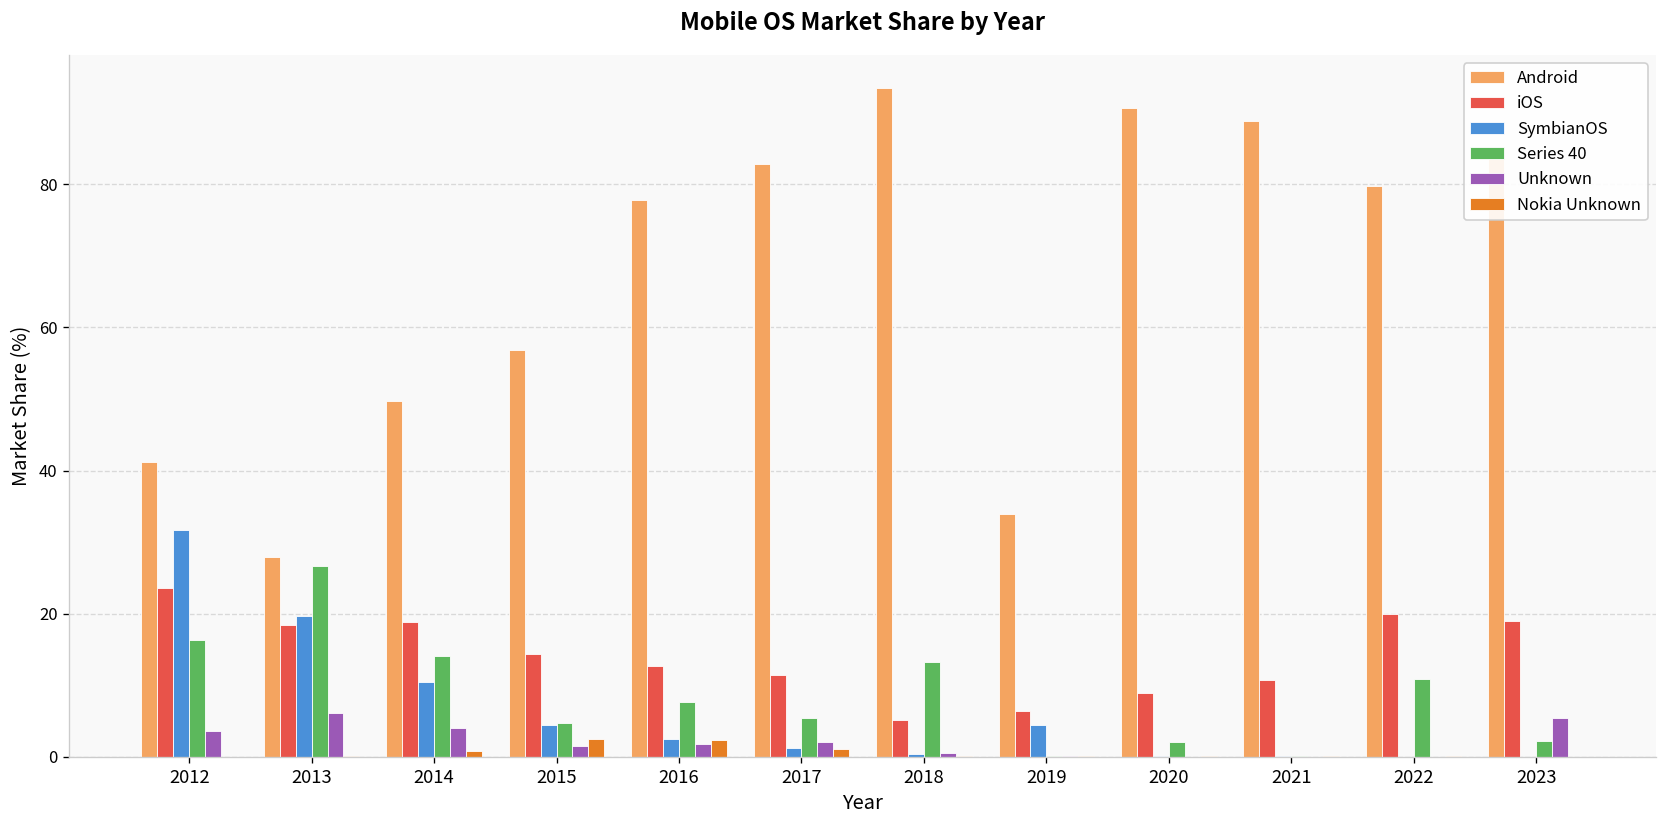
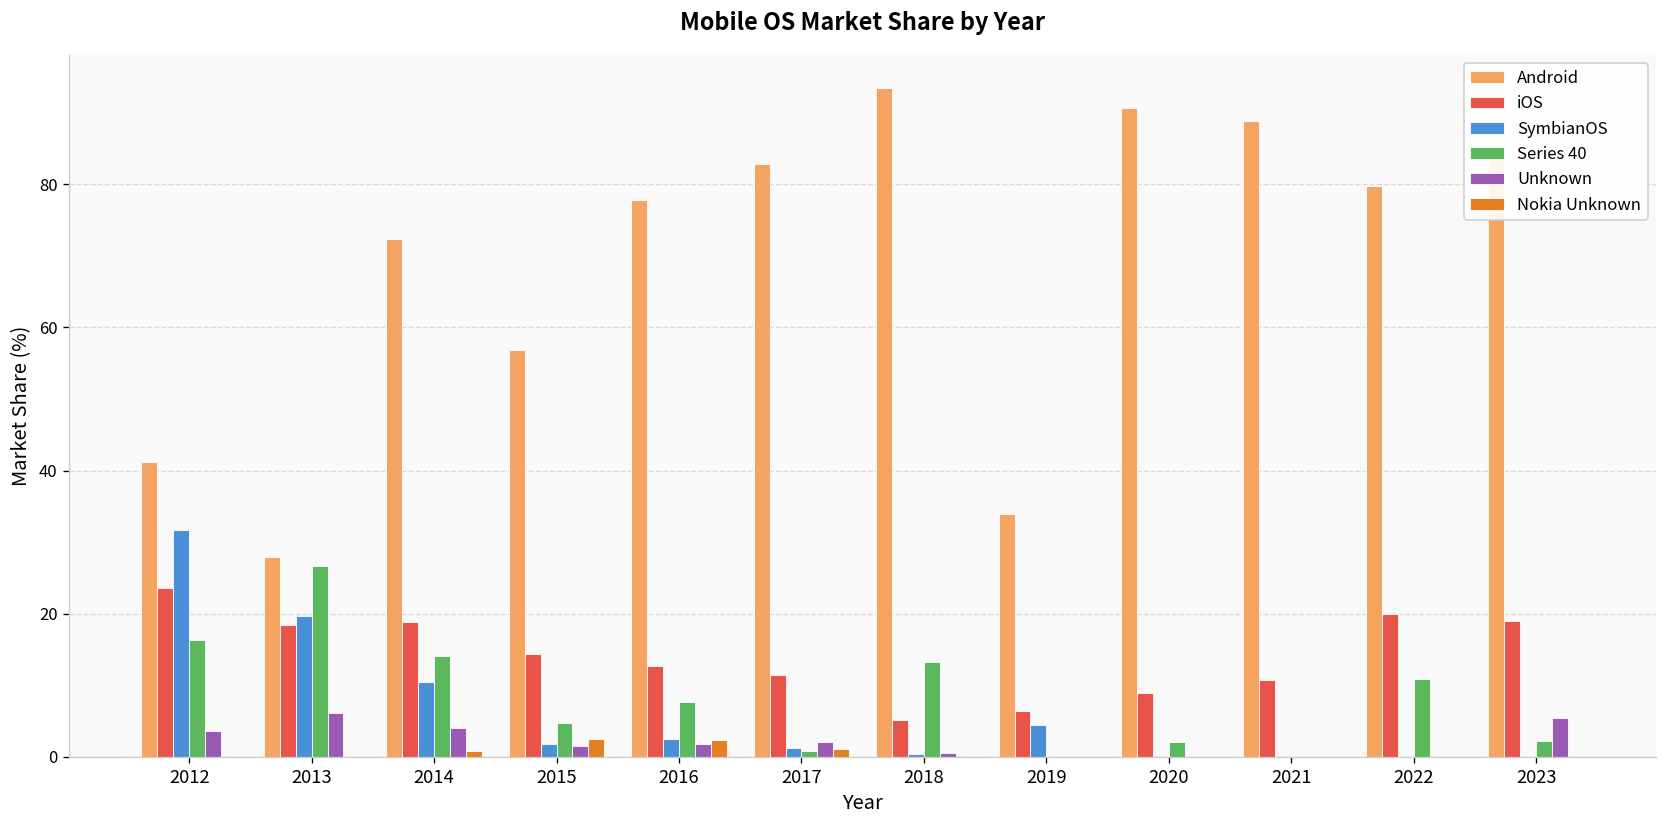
Android, 2014: 50 -> 72
SymbianOS, 2015: 5 -> 2
Series 40, 2017: 5 -> 1
